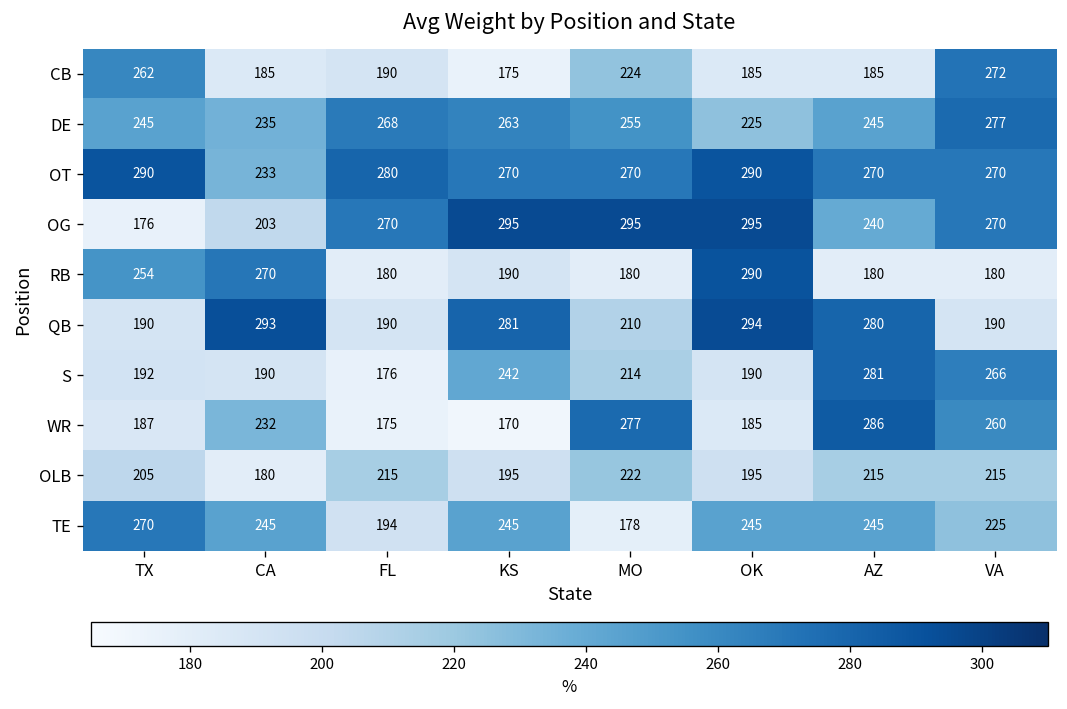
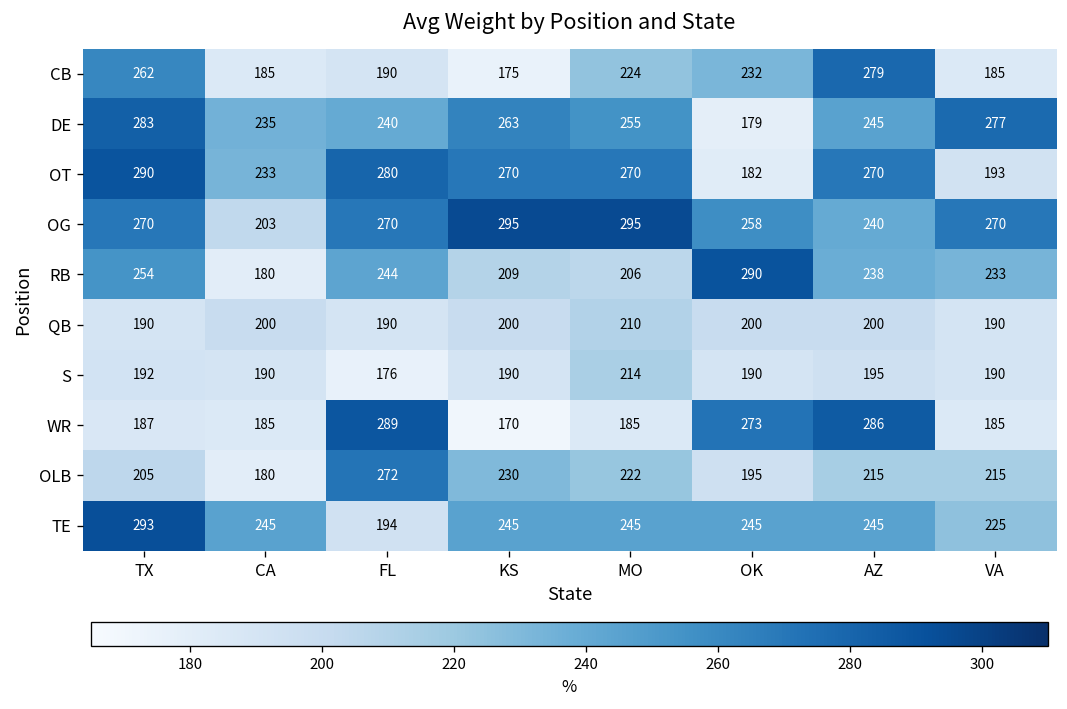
CB, OK: 185 -> 232
CB, AZ: 185 -> 279
CB, VA: 272 -> 185
DE, TX: 245 -> 283
DE, FL: 268 -> 240
DE, OK: 225 -> 179
OT, OK: 290 -> 182
OT, VA: 270 -> 193
OG, TX: 176 -> 270
OG, OK: 295 -> 258
RB, CA: 270 -> 180
RB, FL: 180 -> 244
RB, KS: 190 -> 209
RB, MO: 180 -> 206
RB, AZ: 180 -> 238
RB, VA: 180 -> 233
QB, CA: 293 -> 200
QB, KS: 281 -> 200
QB, OK: 294 -> 200
QB, AZ: 280 -> 200
S, KS: 242 -> 190
S, AZ: 281 -> 195
S, VA: 266 -> 190
WR, CA: 232 -> 185
WR, FL: 175 -> 289
WR, MO: 277 -> 185
WR, OK: 185 -> 273
WR, VA: 260 -> 185
OLB, FL: 215 -> 272
OLB, KS: 195 -> 230
TE, TX: 270 -> 293
TE, MO: 178 -> 245
